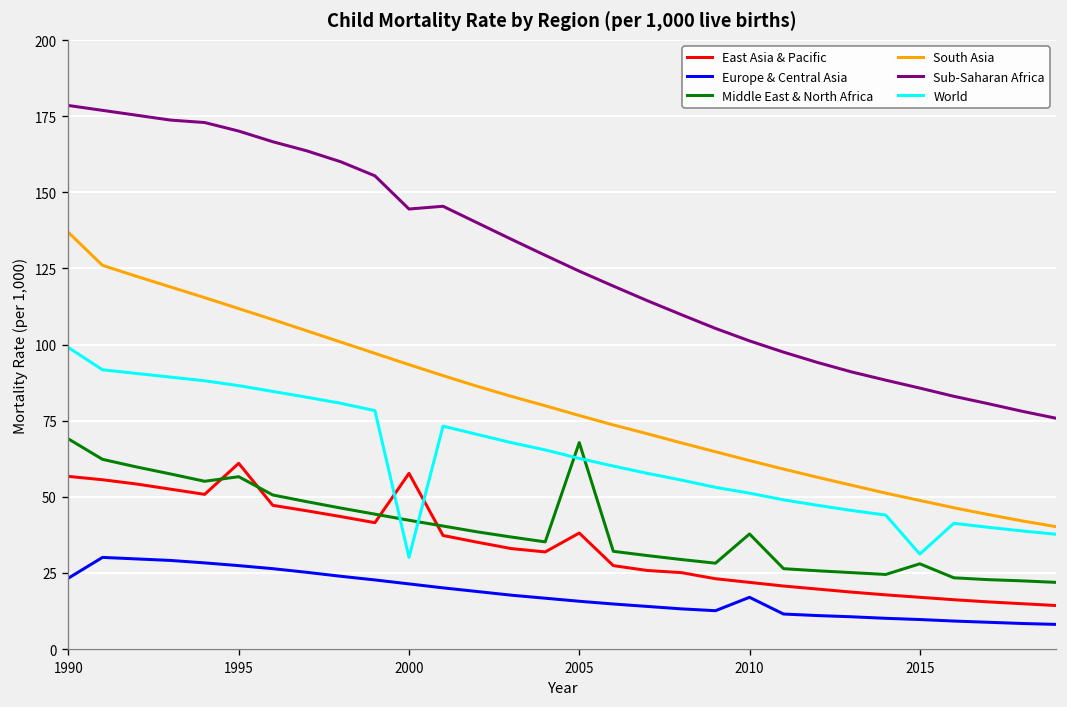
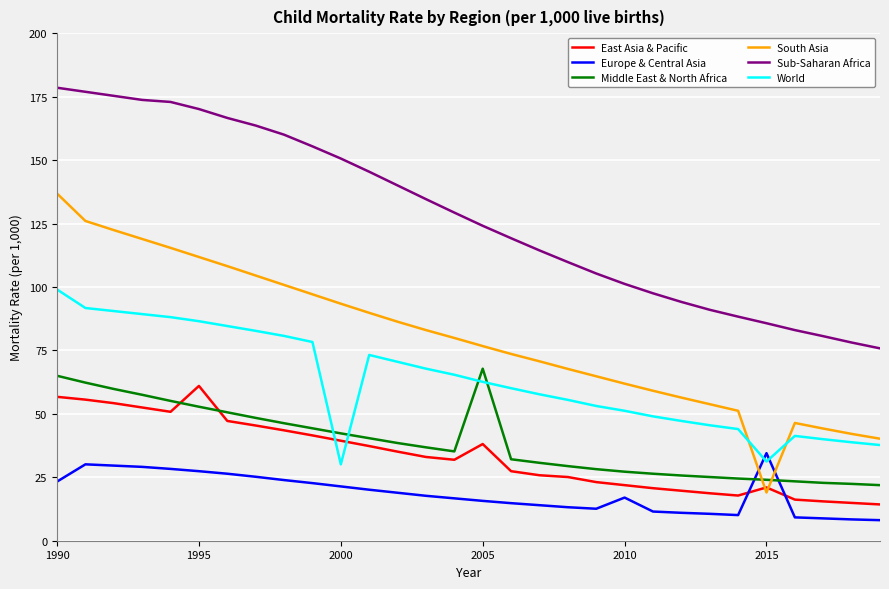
Middle East & North Africa, 1990: 69 -> 65
Middle East & North Africa, 1995: 57 -> 53
East Asia & Pacific, 2000: 58 -> 39
Sub-Saharan Africa, 2000: 145 -> 151
Middle East & North Africa, 2010: 38 -> 27
East Asia & Pacific, 2015: 17 -> 21
Europe & Central Asia, 2015: 10 -> 35
Middle East & North Africa, 2015: 28 -> 24
South Asia, 2015: 49 -> 19
